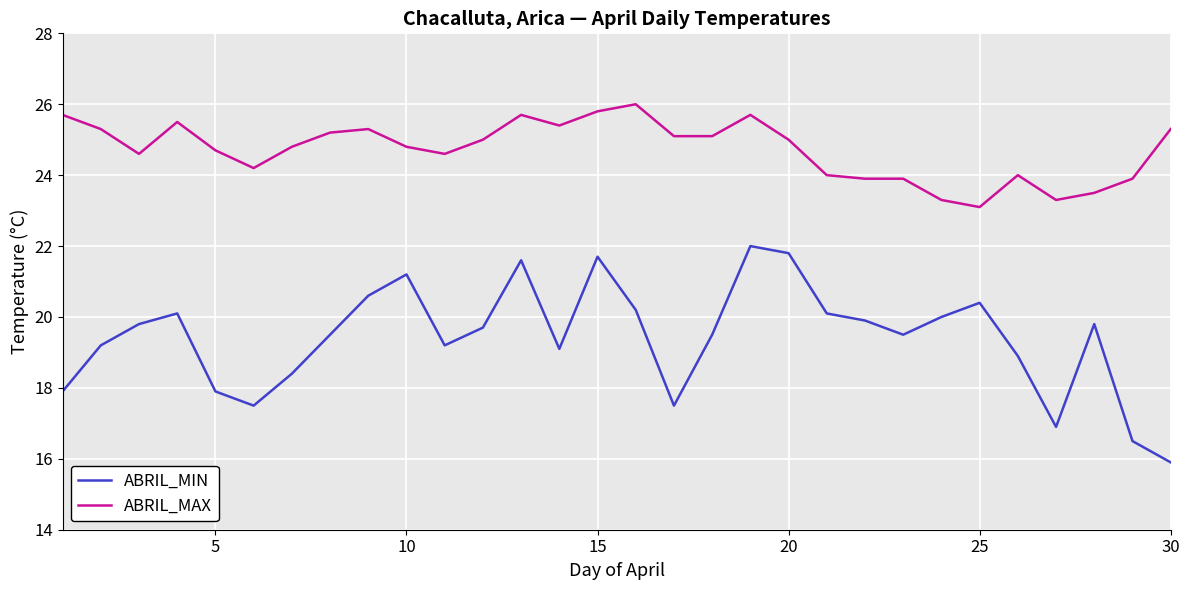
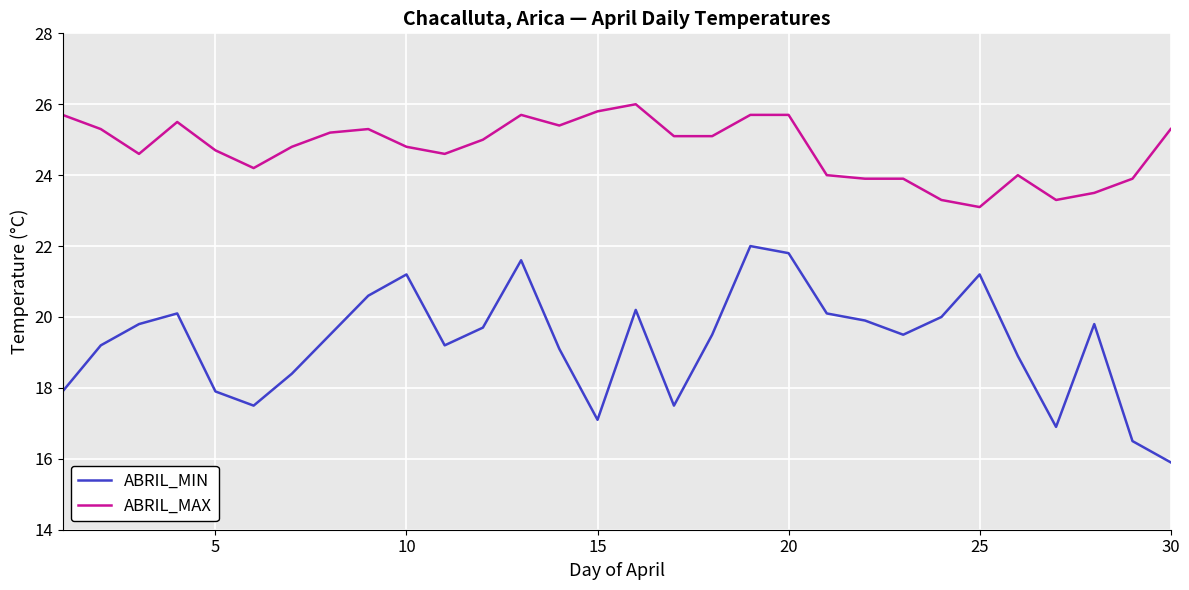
ABRIL_MIN, 15: 21.7 -> 17.1
ABRIL_MAX, 20: 25.0 -> 25.7
ABRIL_MIN, 25: 20.4 -> 21.2
